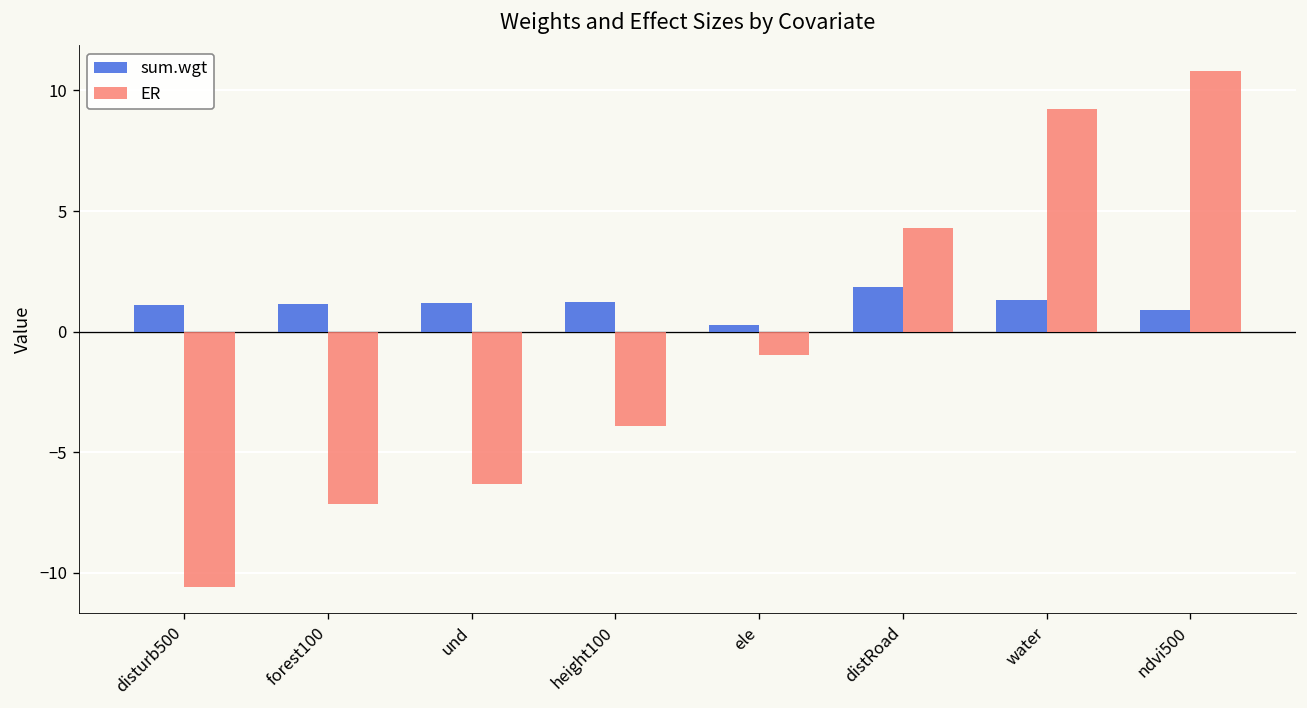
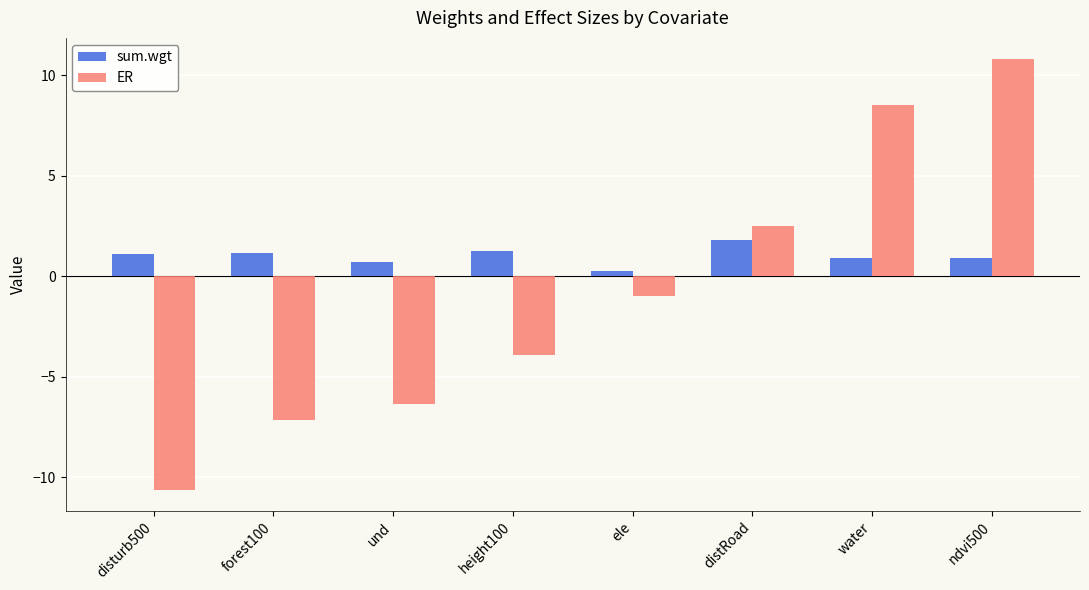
sum.wgt, und: 1.2 -> 0.7
ER, distRoad: 4.3 -> 2.5
sum.wgt, water: 1.3 -> 0.9
ER, water: 9.2 -> 8.5
